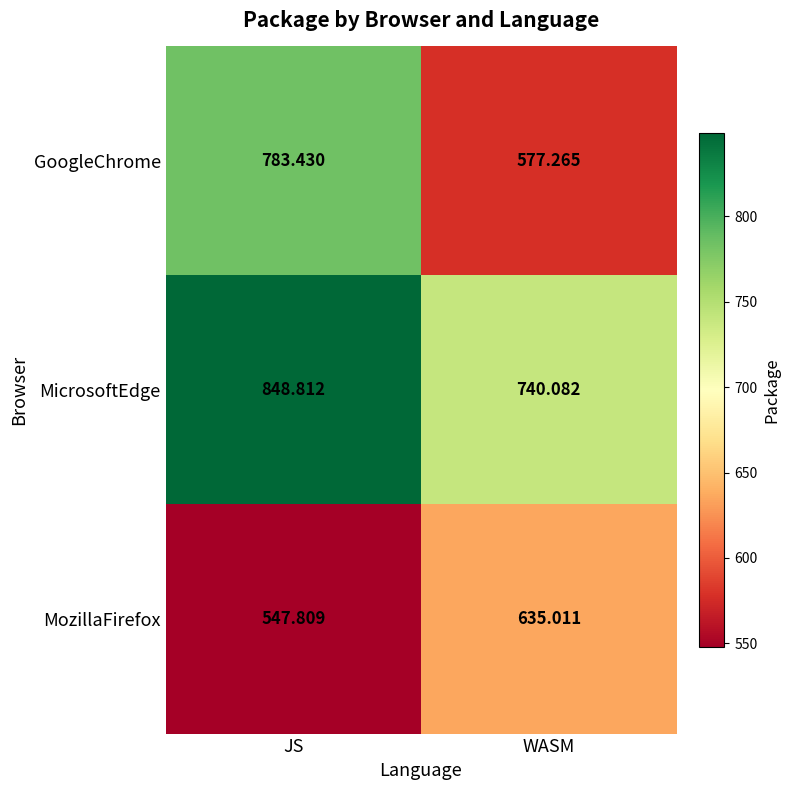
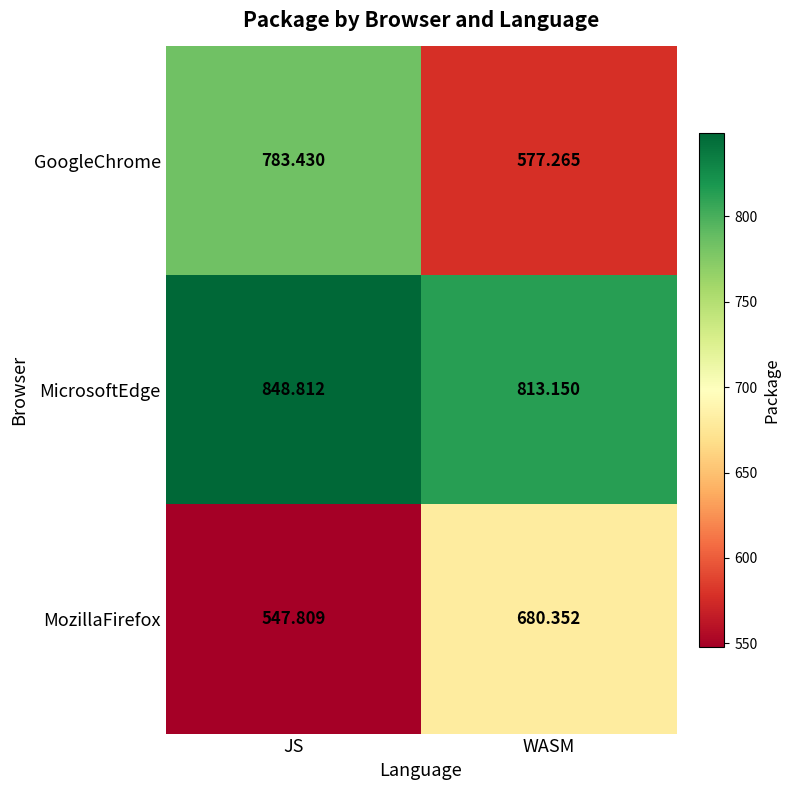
MicrosoftEdge, WASM: 740.082 -> 813.150
MozillaFirefox, WASM: 635.011 -> 680.352
